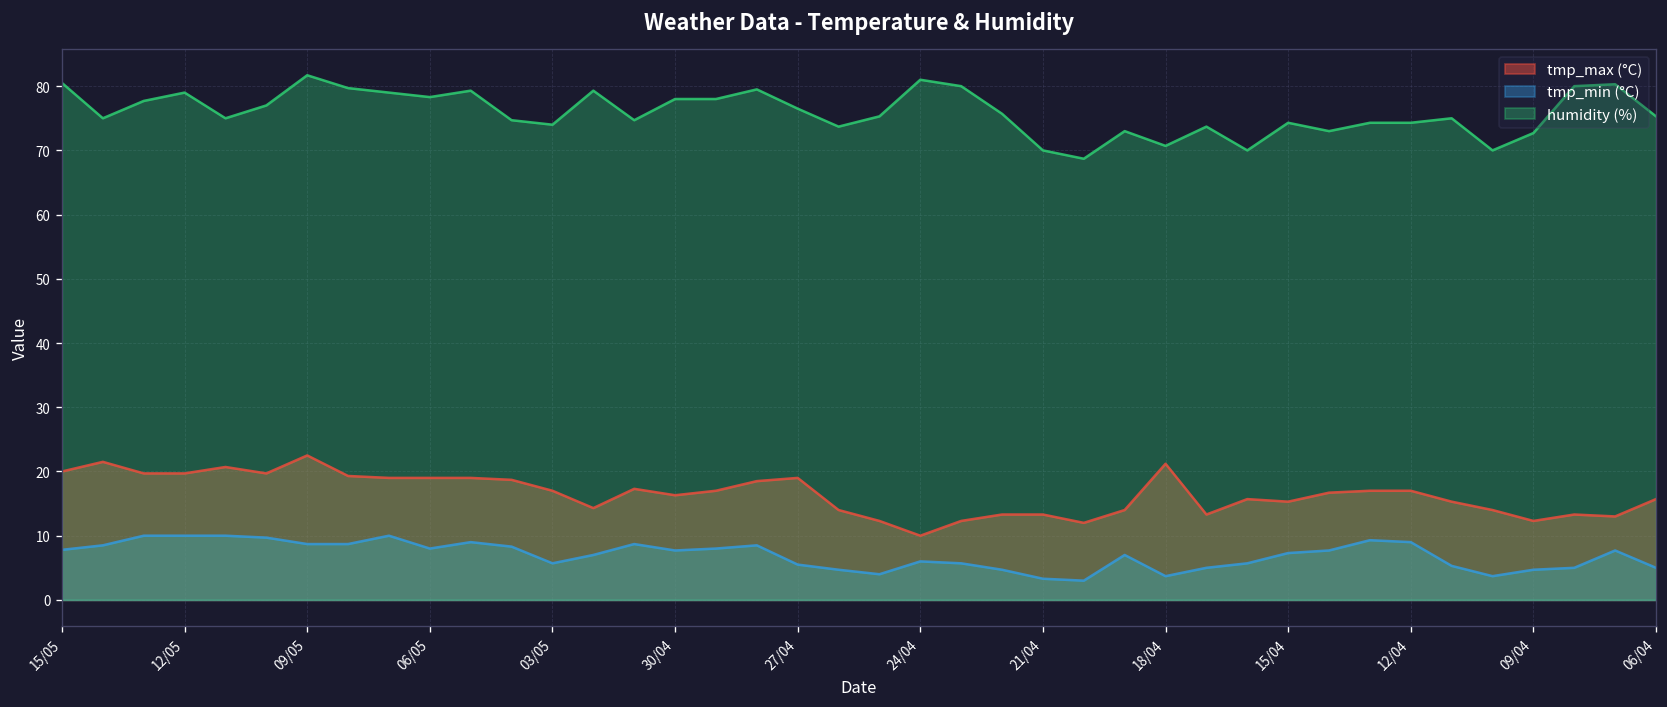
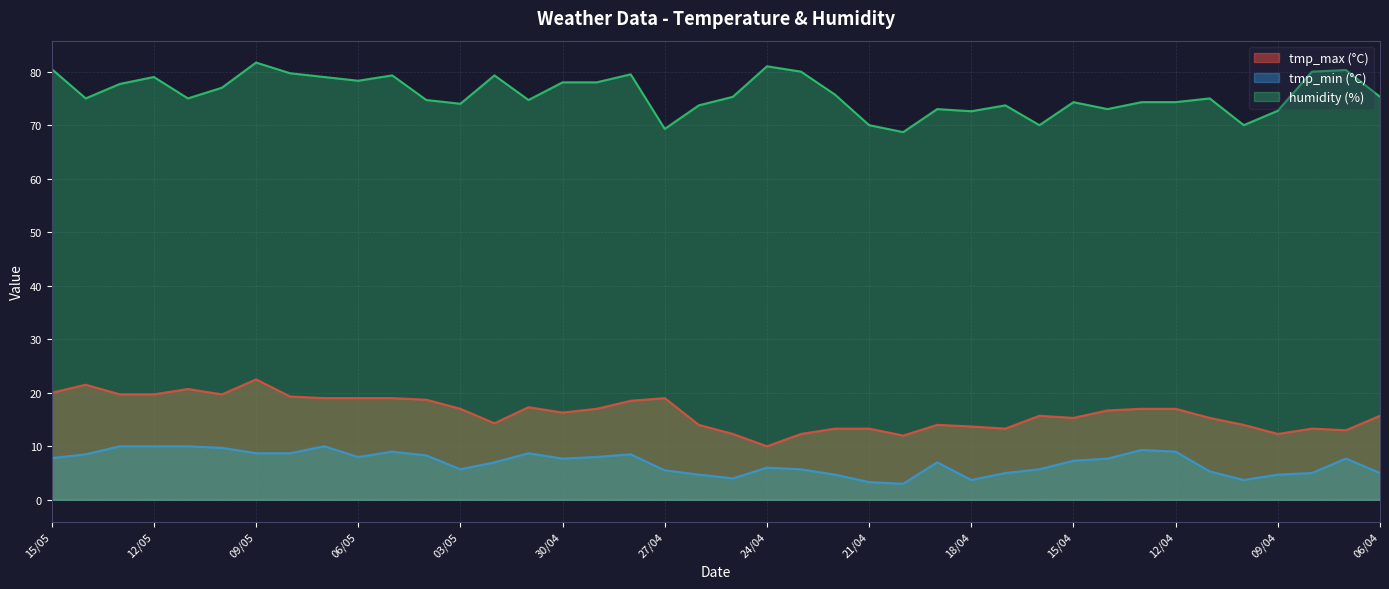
humidity (%), 27/04: 77 -> 69
tmp_max (°C), 18/04: 21 -> 14
humidity (%), 18/04: 71 -> 73
